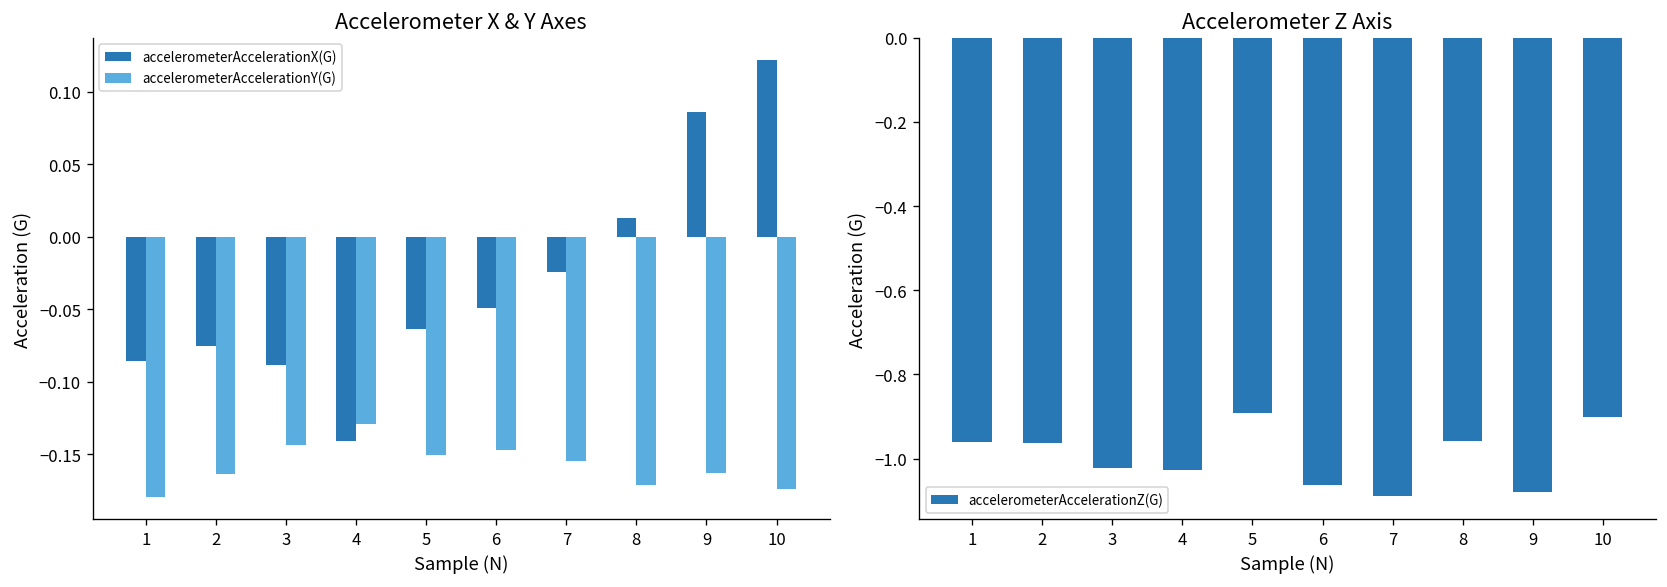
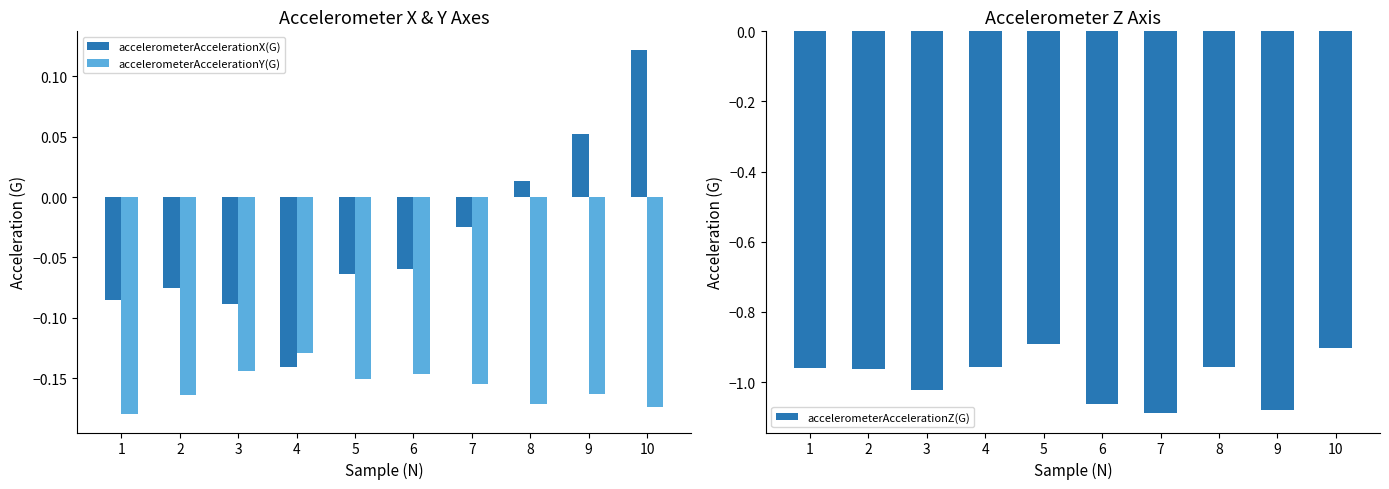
Accelerometer X & Y Axes, accelerometerAccelerationX(G), 6: -0.050 -> -0.060
Accelerometer X & Y Axes, accelerometerAccelerationX(G), 9: 0.086 -> 0.052
Accelerometer Z Axis, 4: -1.03 -> -0.96
